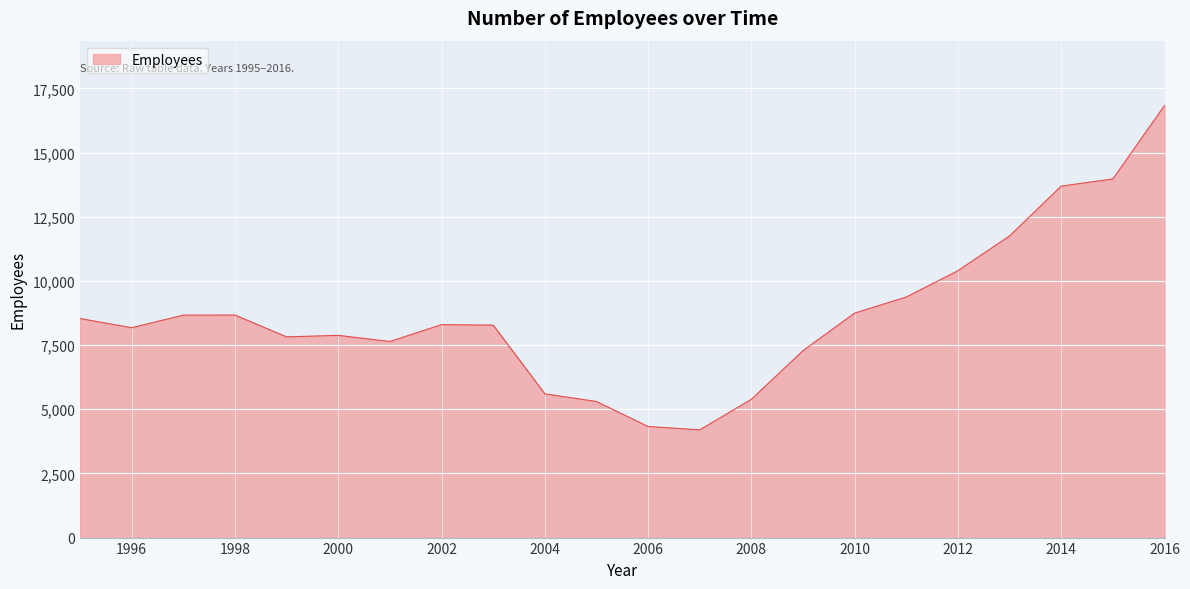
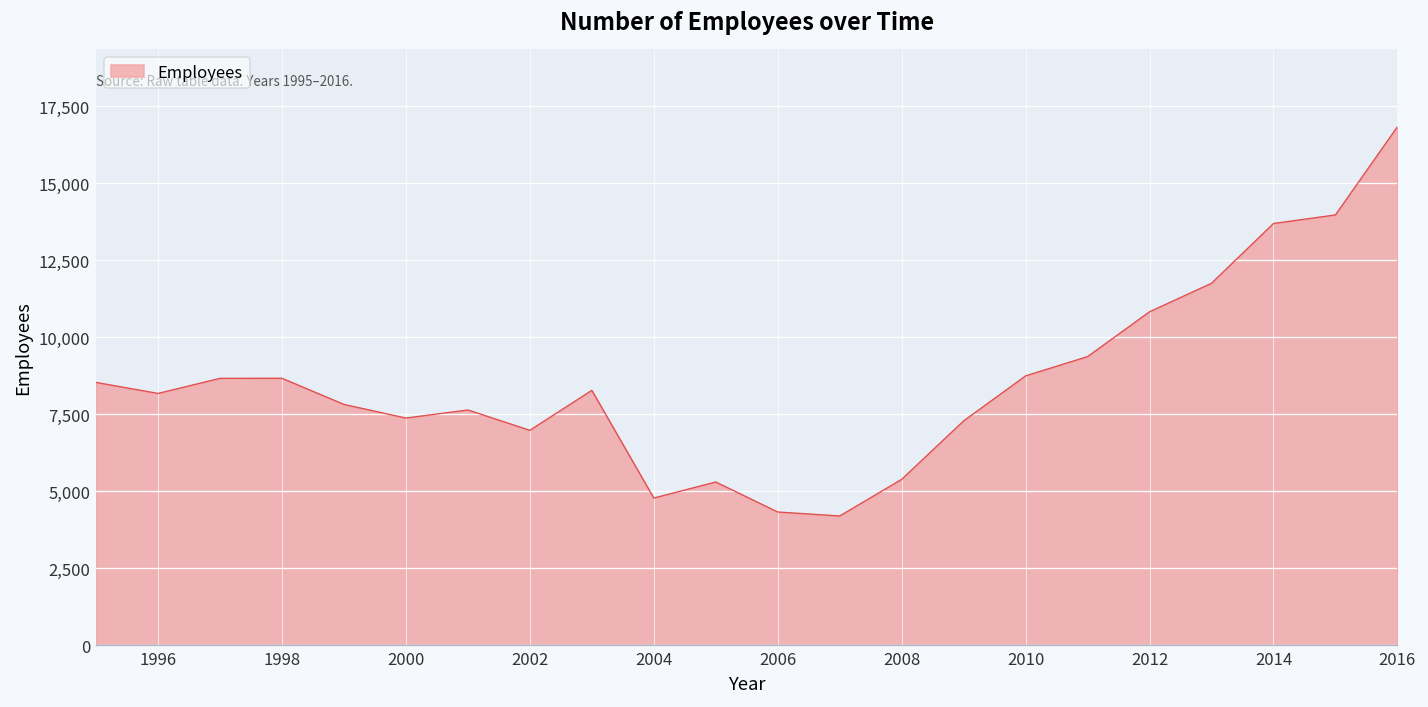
2000: 7,900 -> 7,400
2002: 8,300 -> 7,000
2004: 5,600 -> 4,800
2012: 10,400 -> 10,800
